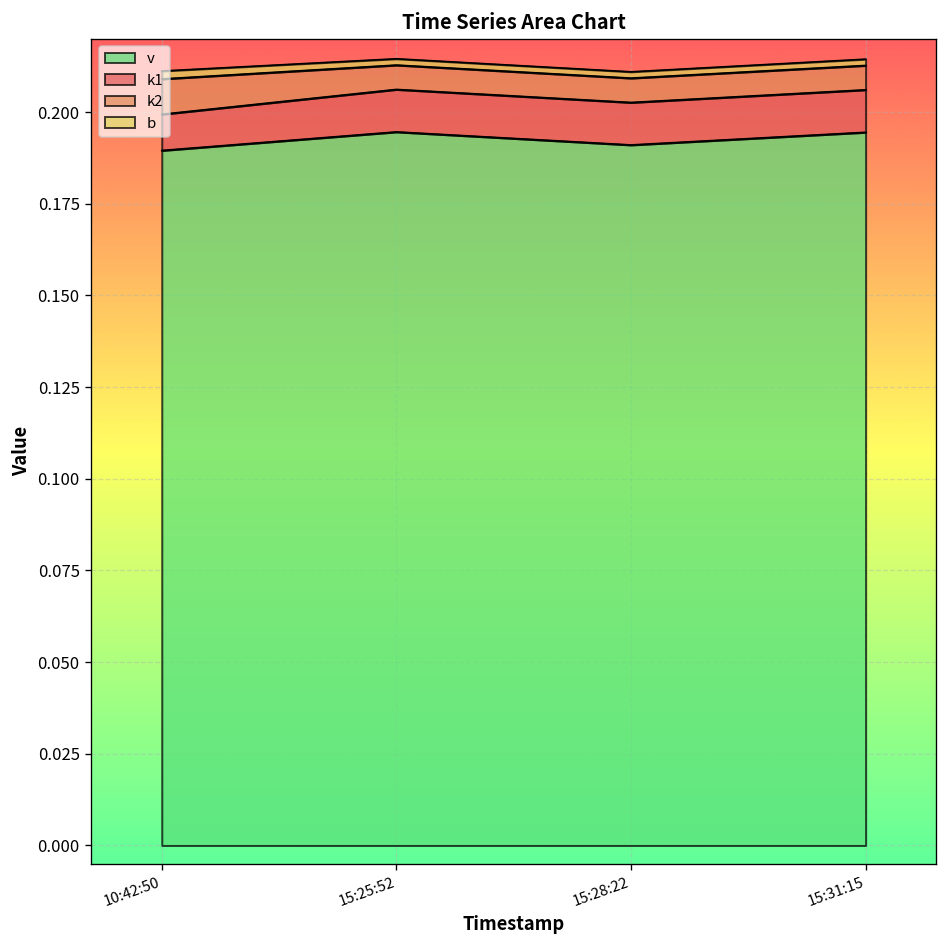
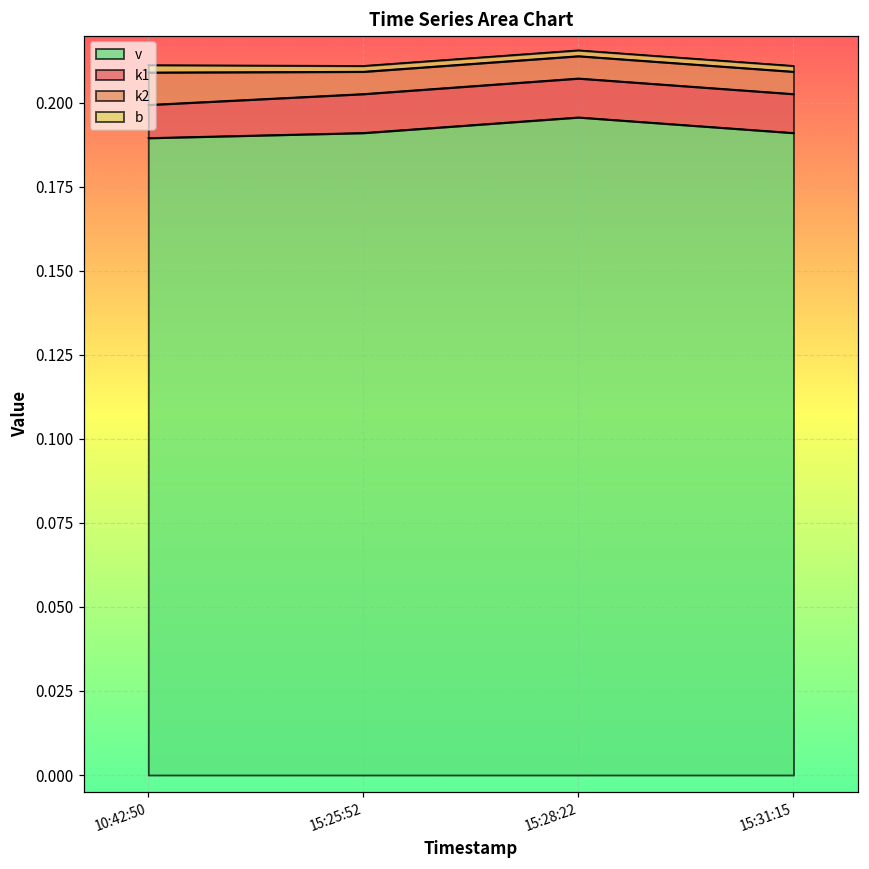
v, 15:25:52: 0.195 -> 0.191
v, 15:28:22: 0.191 -> 0.196
v, 15:31:15: 0.195 -> 0.191
